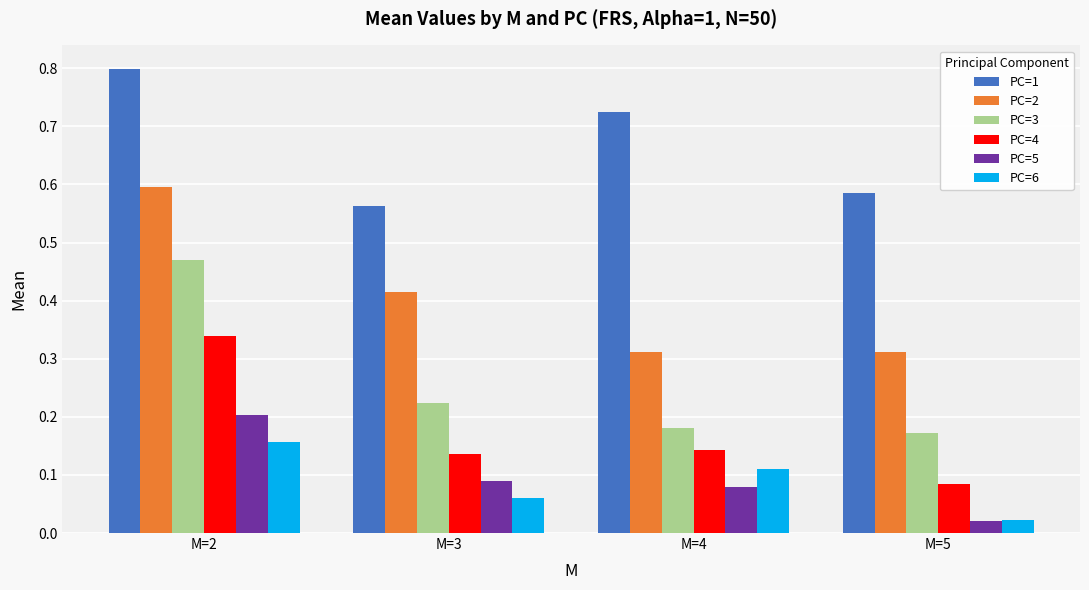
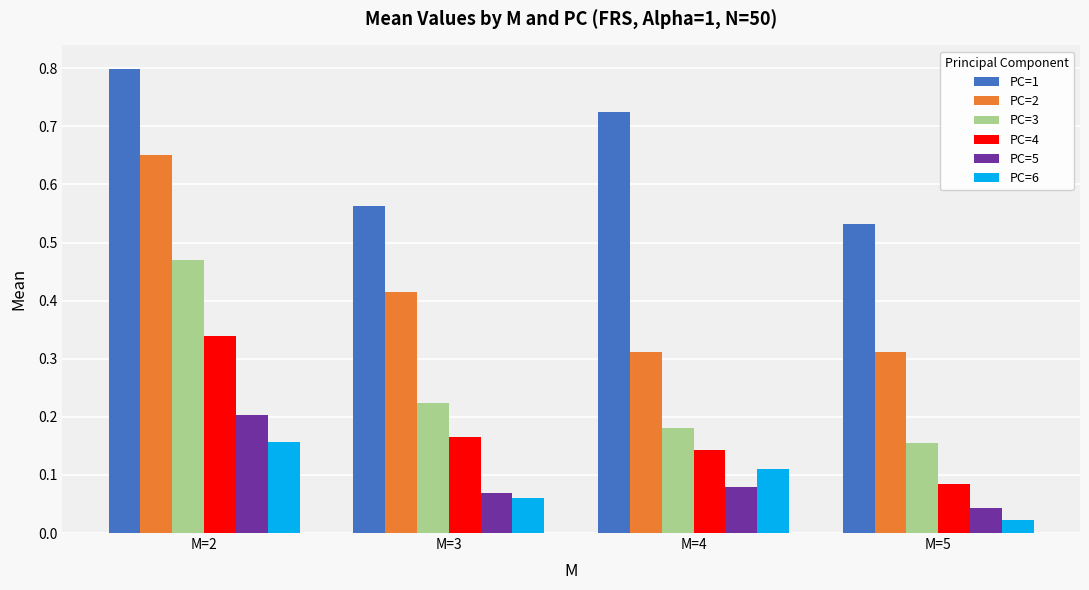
PC=2, M=2: 0.60 -> 0.65
PC=4, M=3: 0.14 -> 0.17
PC=5, M=3: 0.09 -> 0.07
PC=1, M=5: 0.59 -> 0.53
PC=3, M=5: 0.17 -> 0.16
PC=5, M=5: 0.02 -> 0.04
